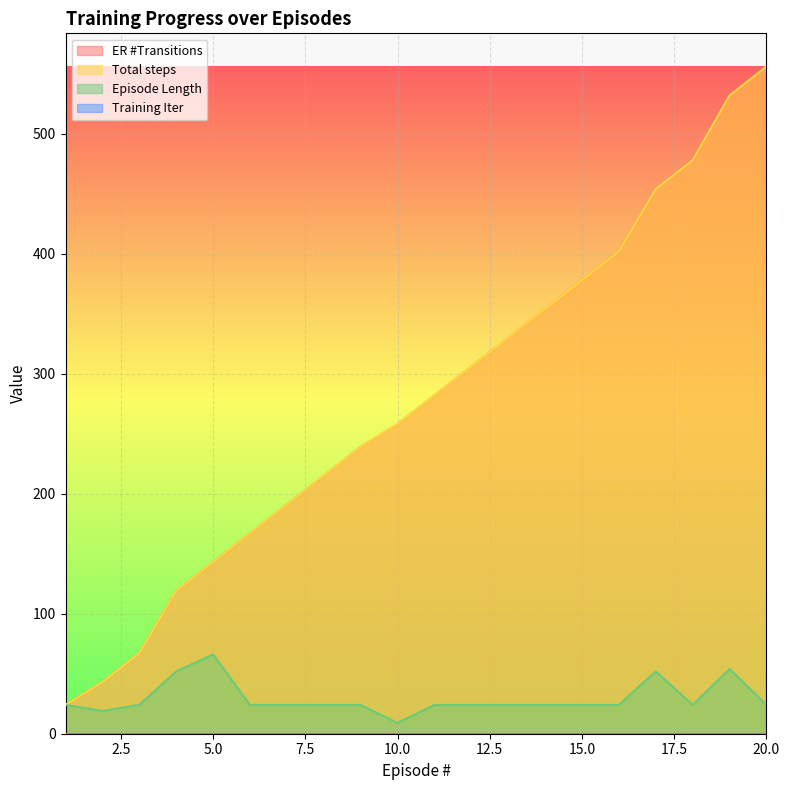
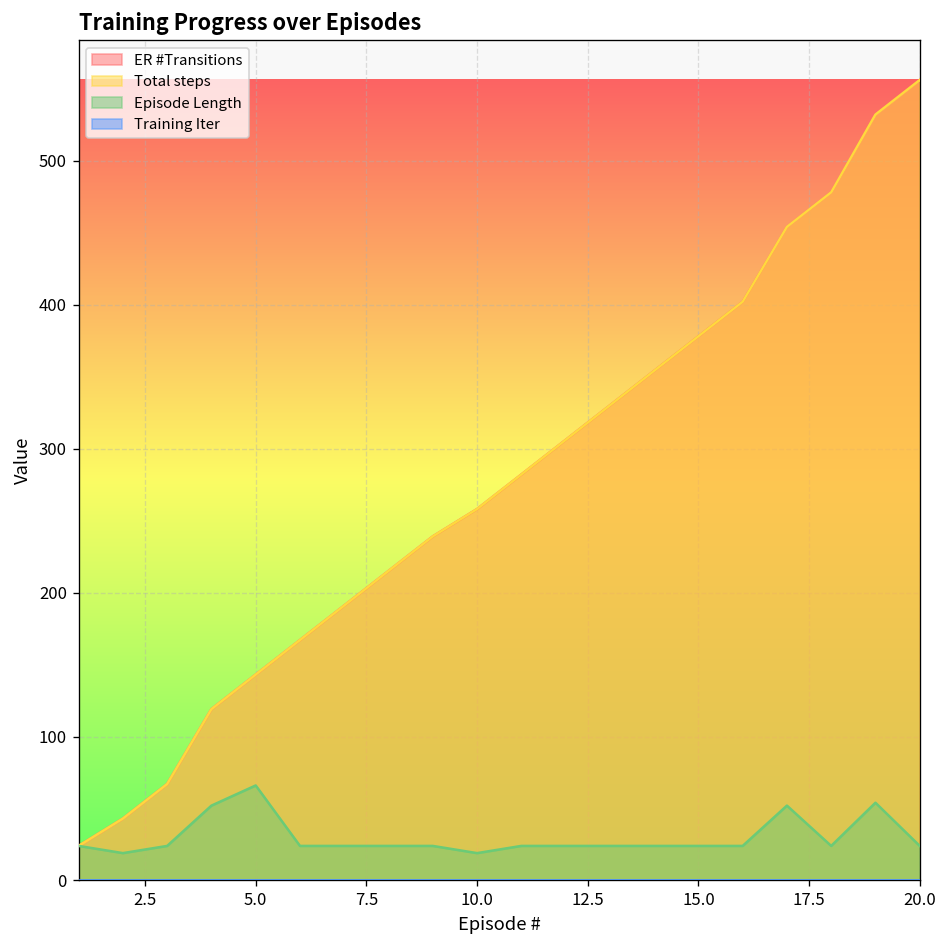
Episode Length, 10.0: 9 -> 19
